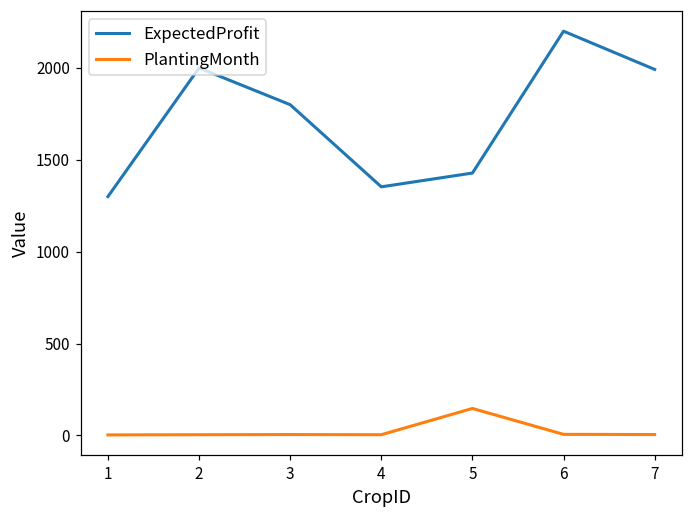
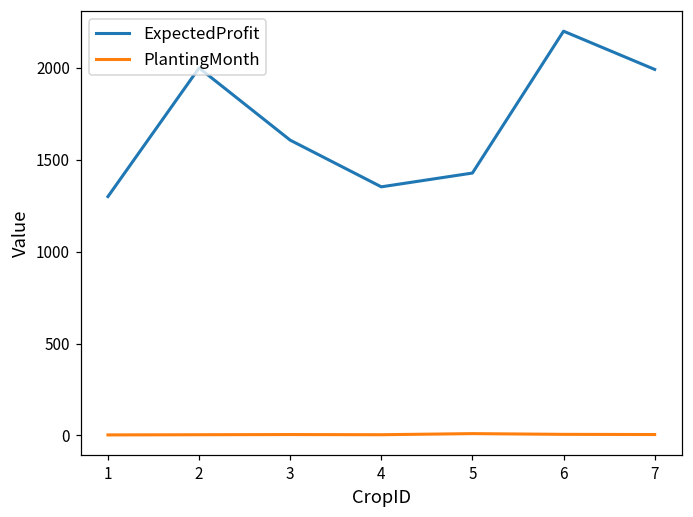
ExpectedProfit, 3: 1800 -> 1610
PlantingMonth, 5: 150 -> 10
